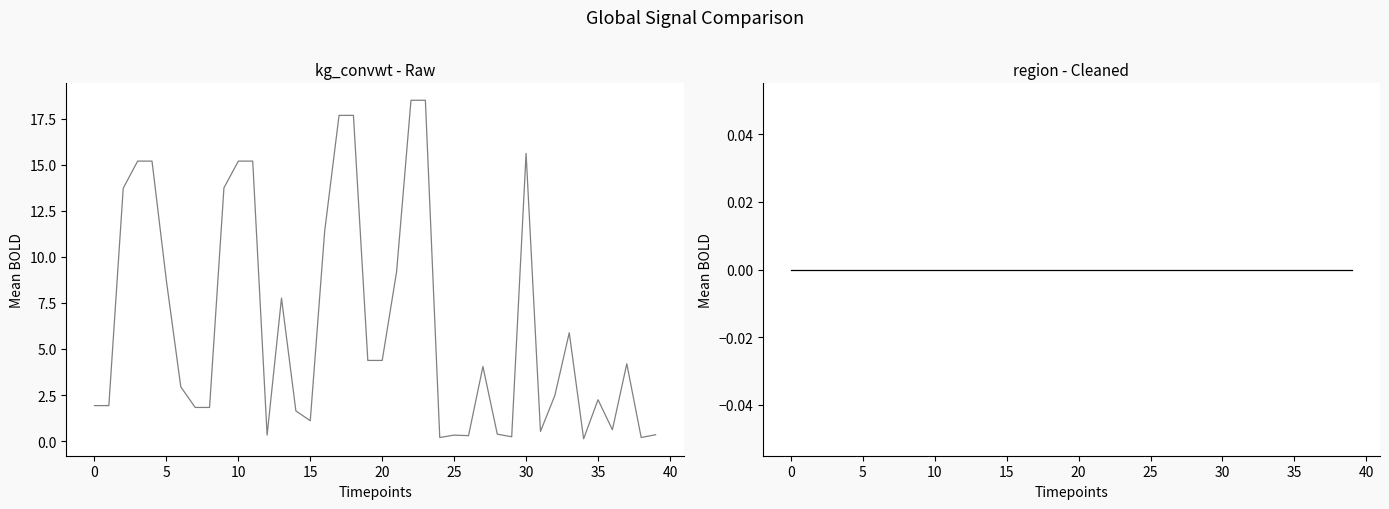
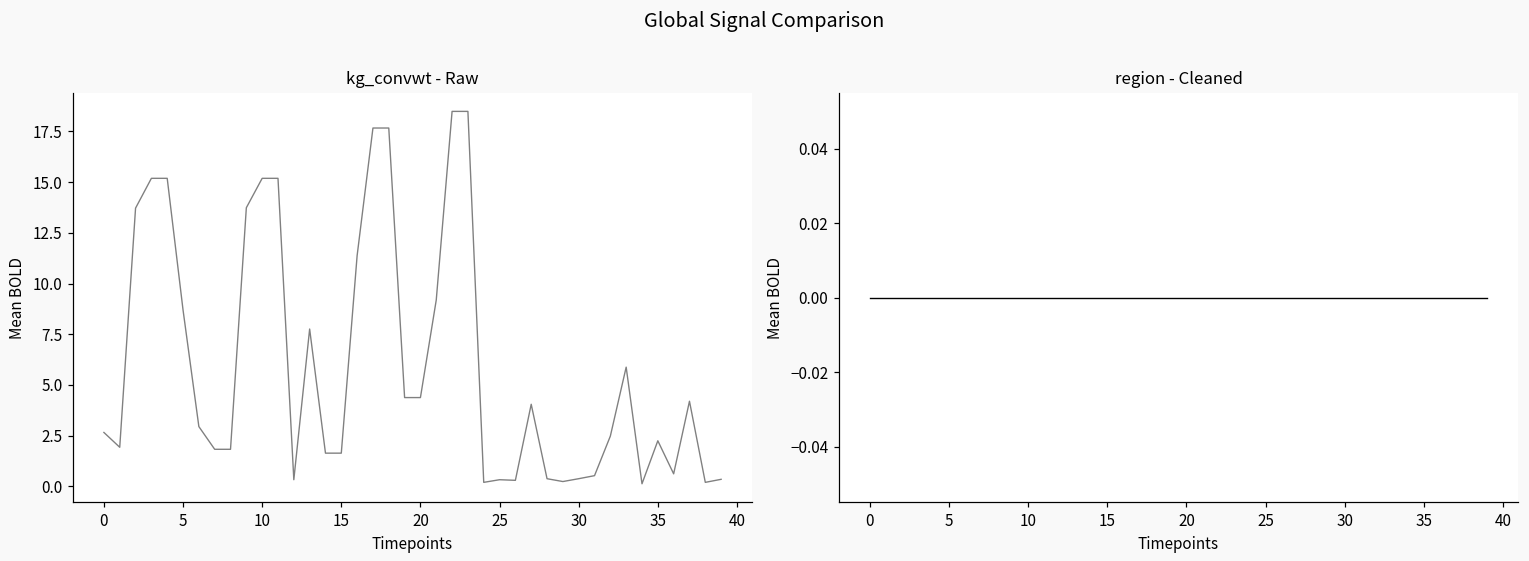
kg_convwt - Raw, 0: 1.9 -> 2.7
kg_convwt - Raw, 15: 1.1 -> 1.6
kg_convwt - Raw, 30: 15.6 -> 0.4
